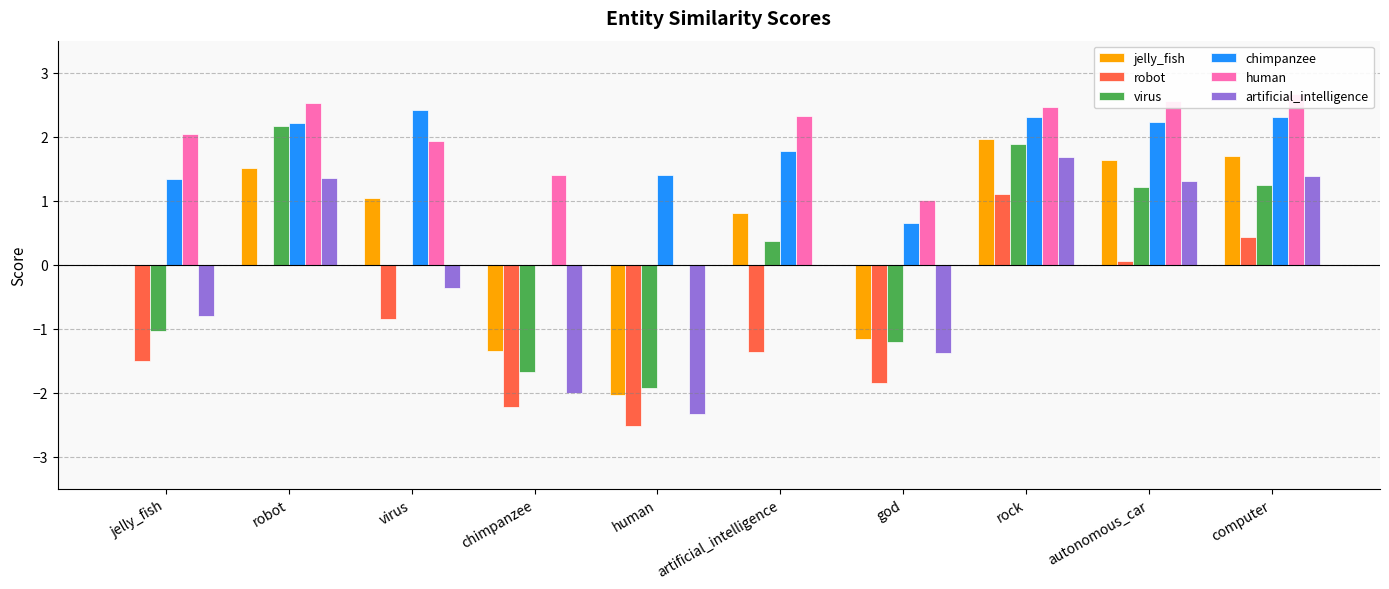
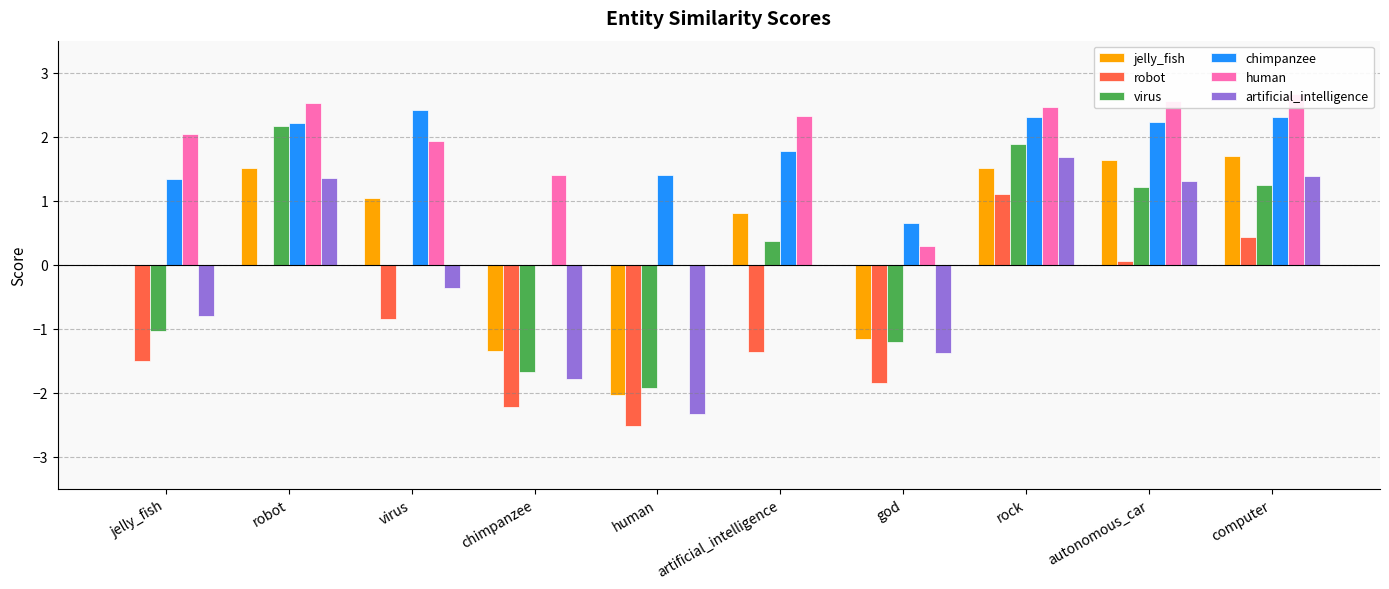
artificial_intelligence, chimpanzee: -2.0 -> -1.8
human, god: 1.0 -> 0.3
jelly_fish, rock: 2.0 -> 1.5
